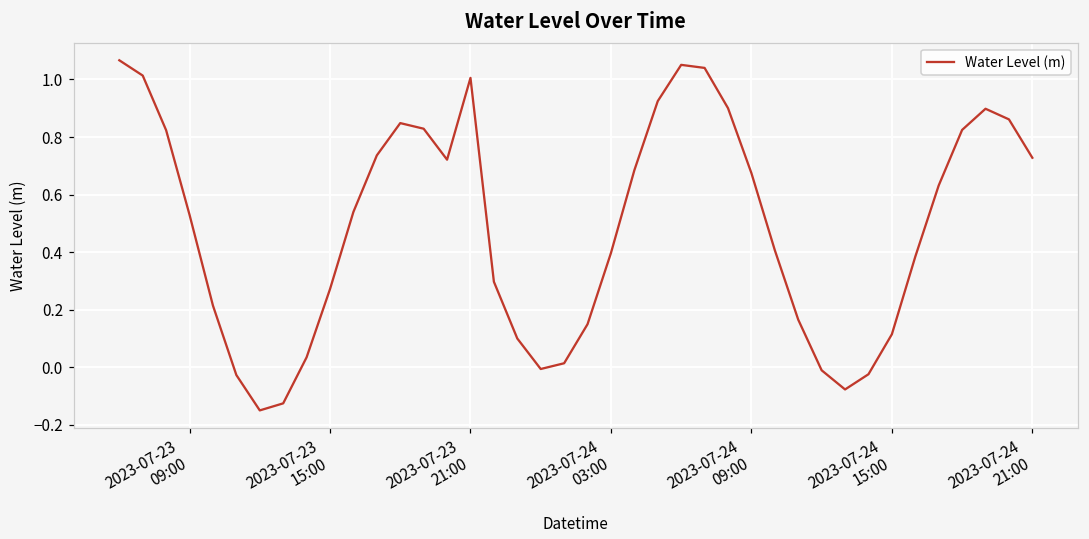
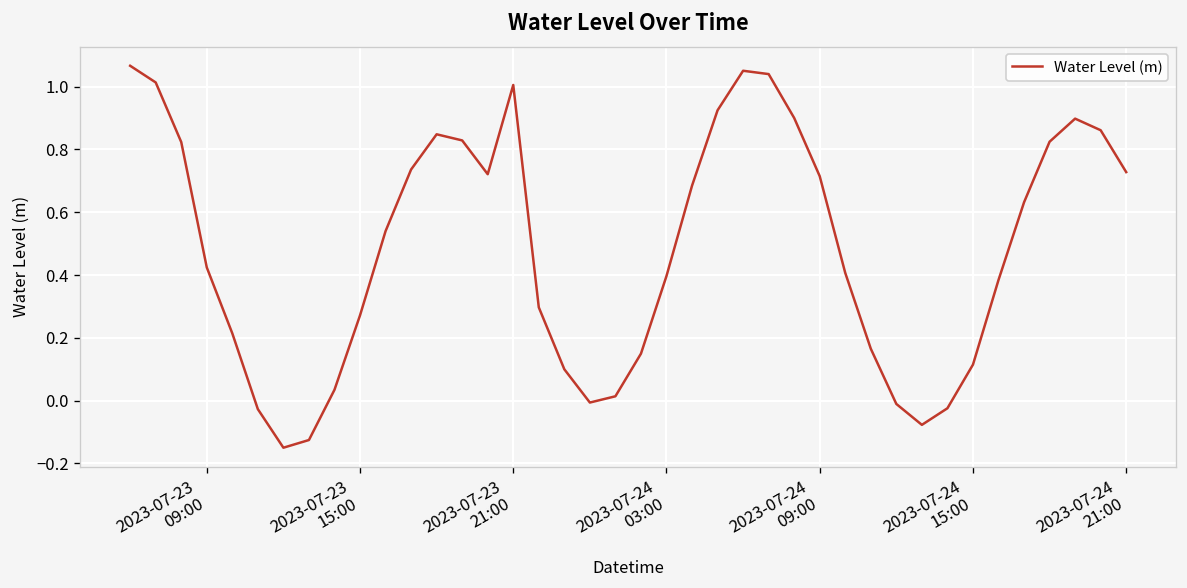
2023-07-23 09:00: 0.53 -> 0.42
2023-07-24 09:00: 0.67 -> 0.71
